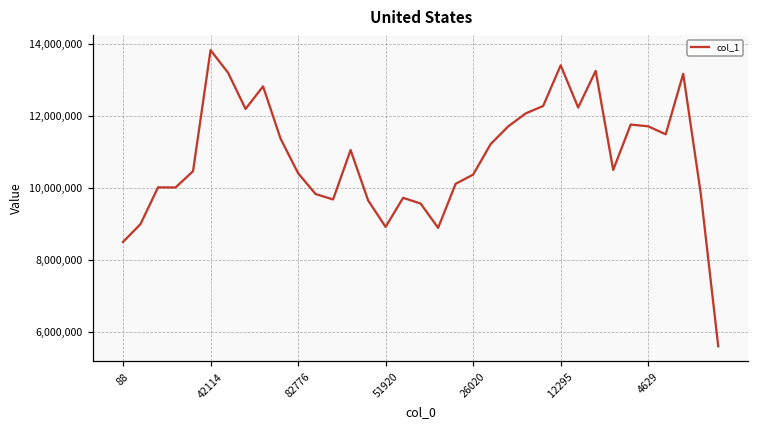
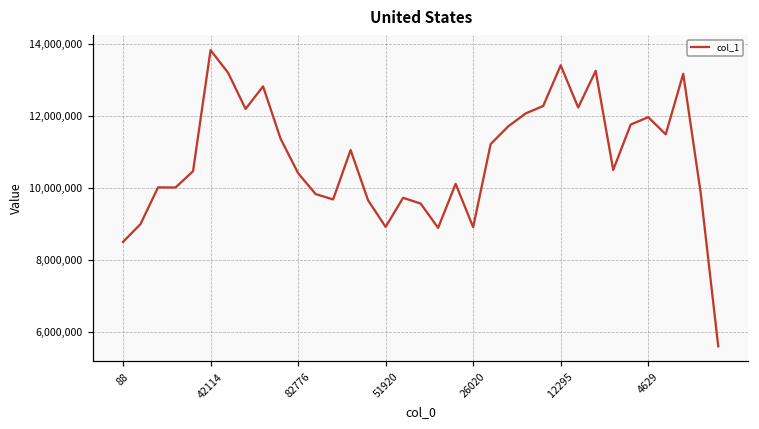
26020: 10,400,000 -> 8,900,000
4629: 11,700,000 -> 12,000,000
